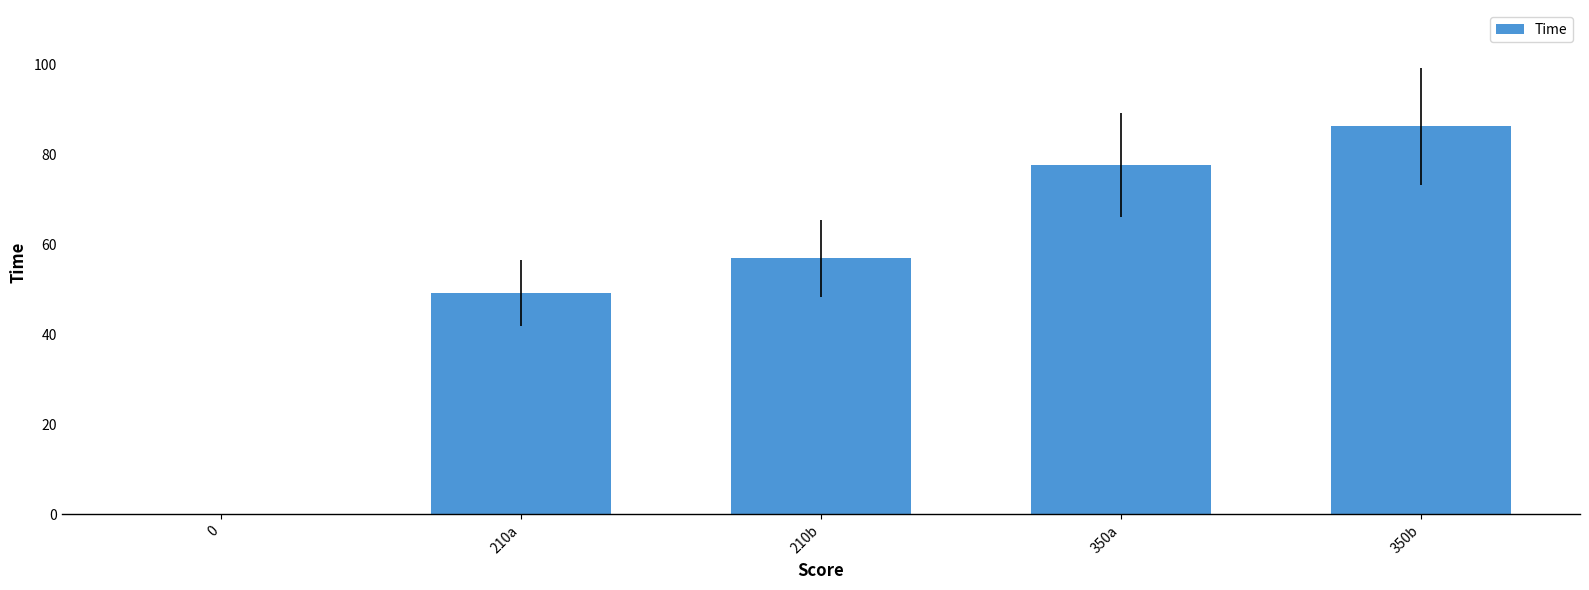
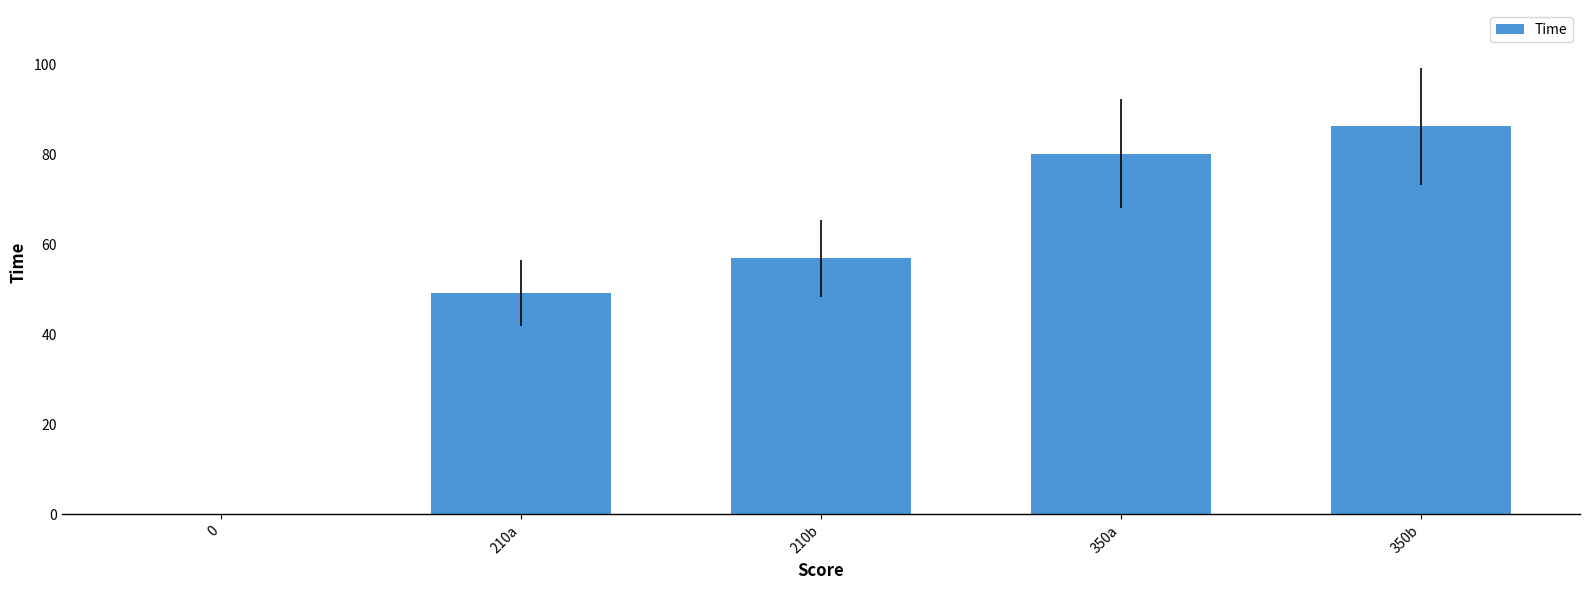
350a: 78 -> 80
